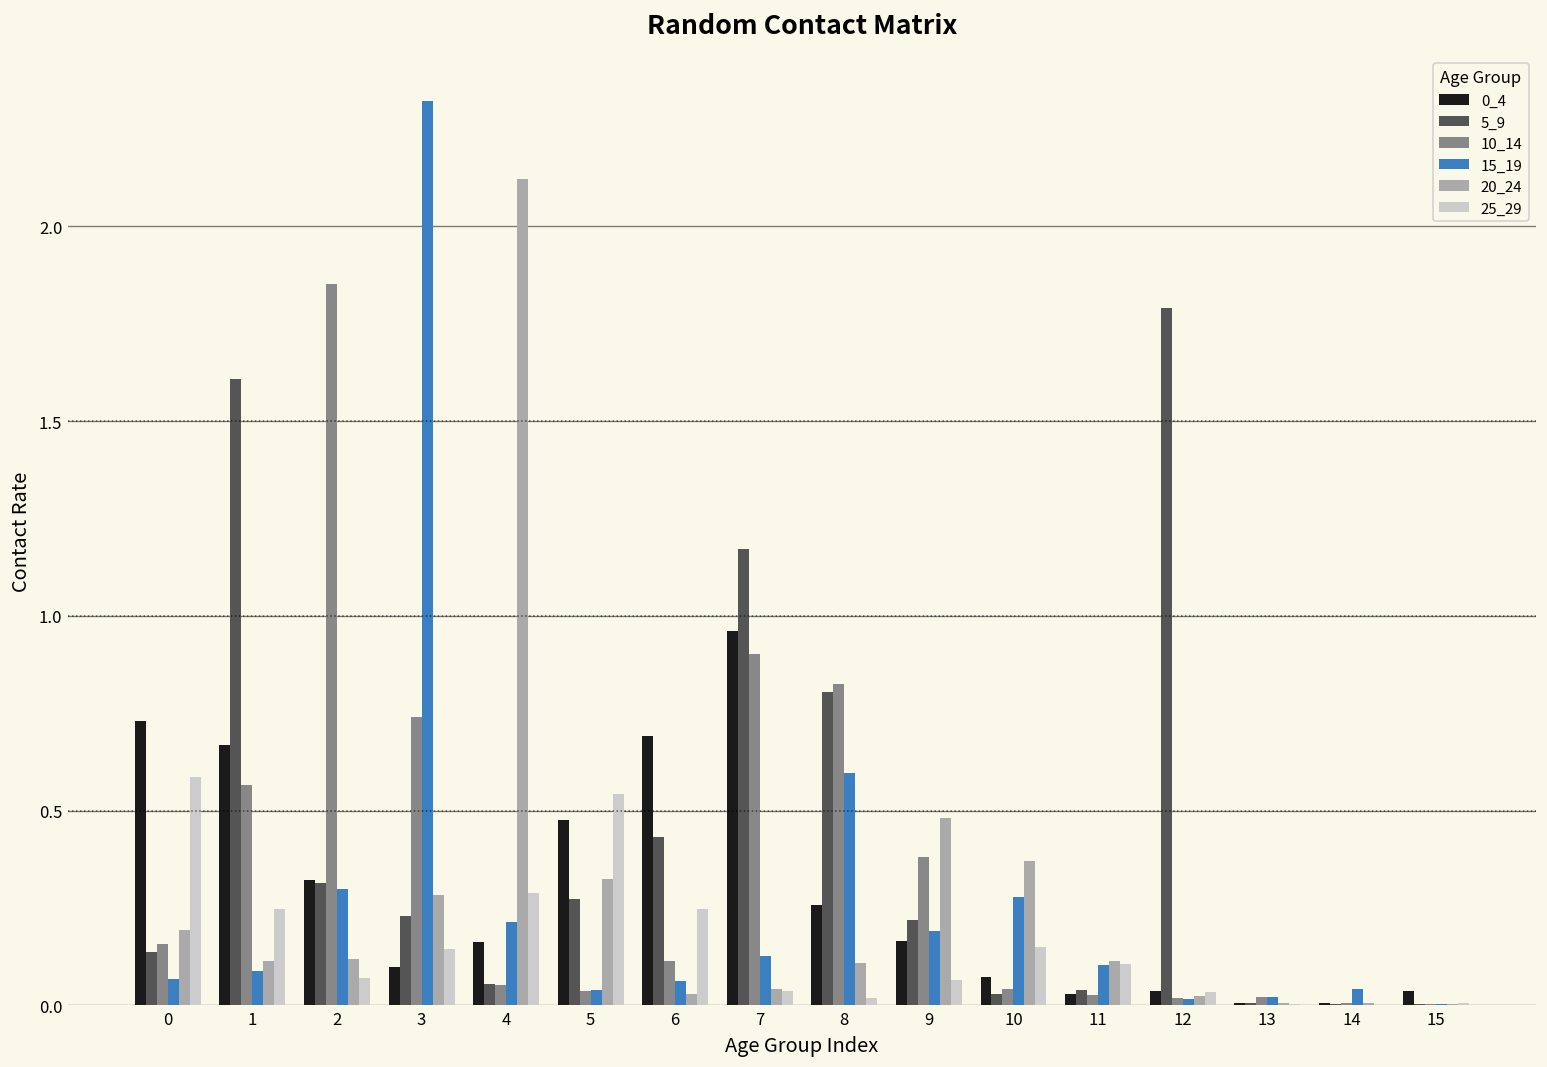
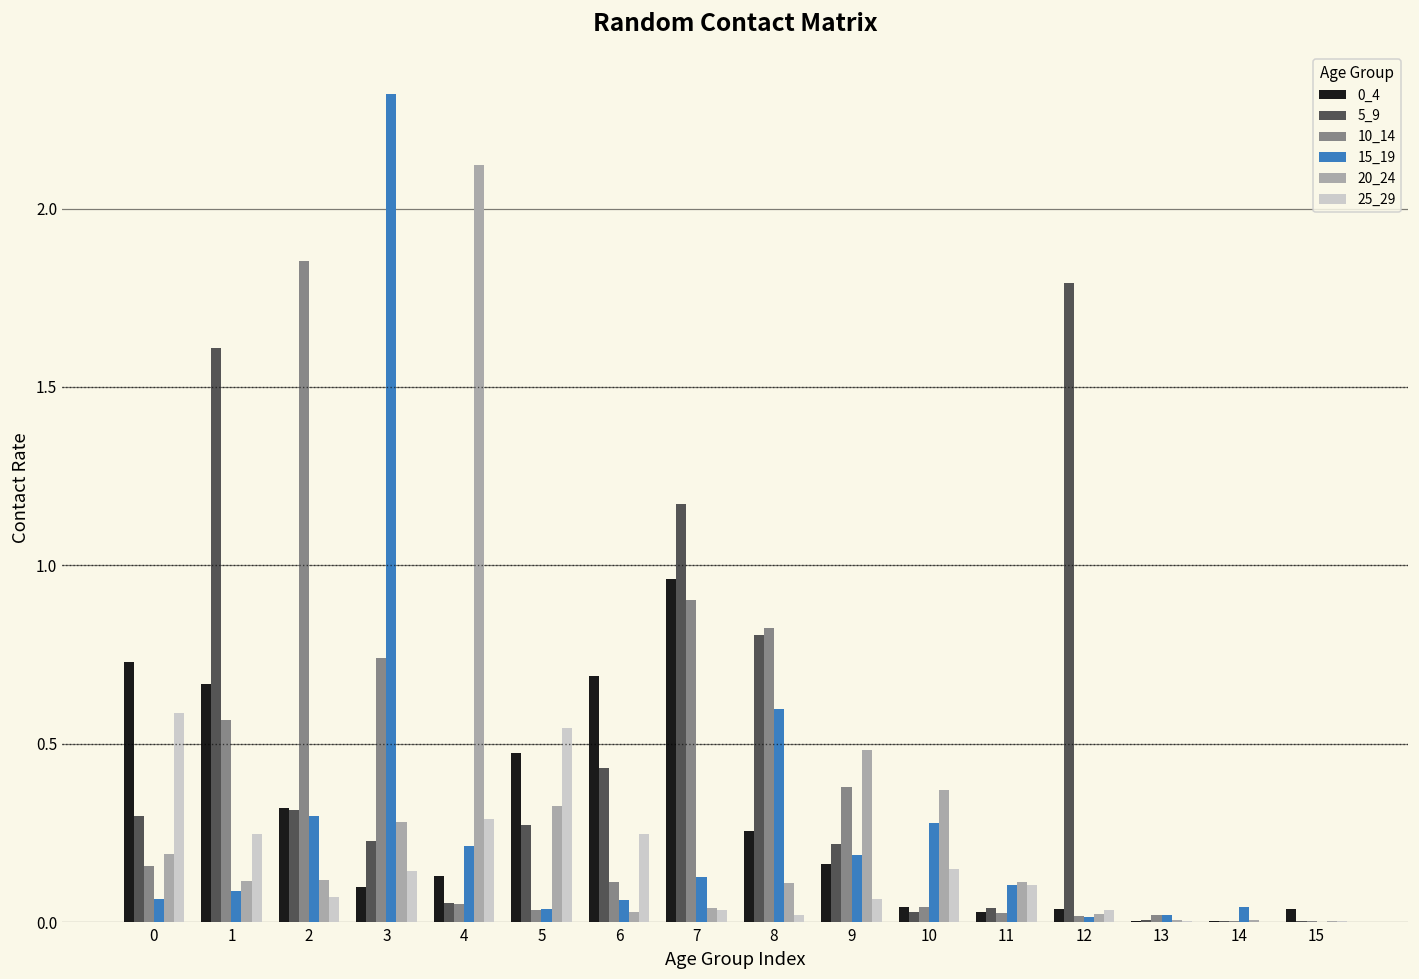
5_9, 0: 0.14 -> 0.30
0_4, 4: 0.16 -> 0.13
0_4, 10: 0.07 -> 0.04
